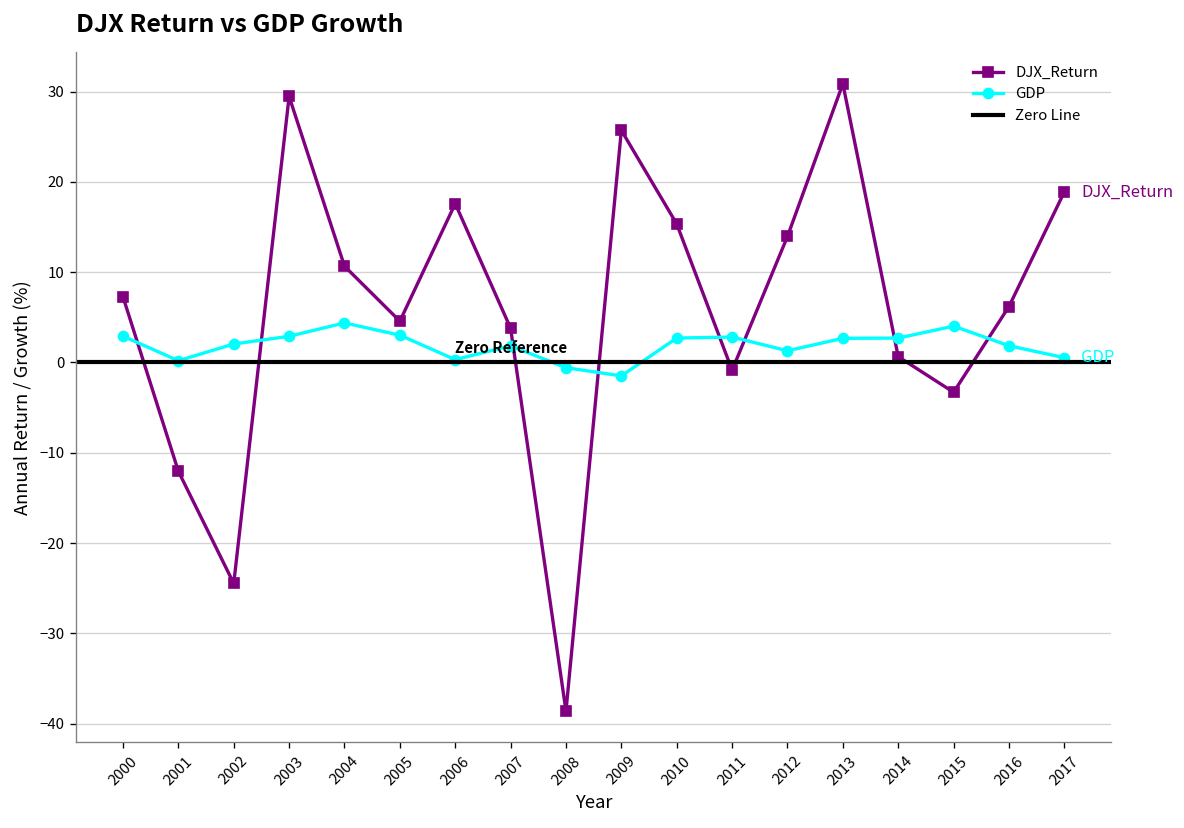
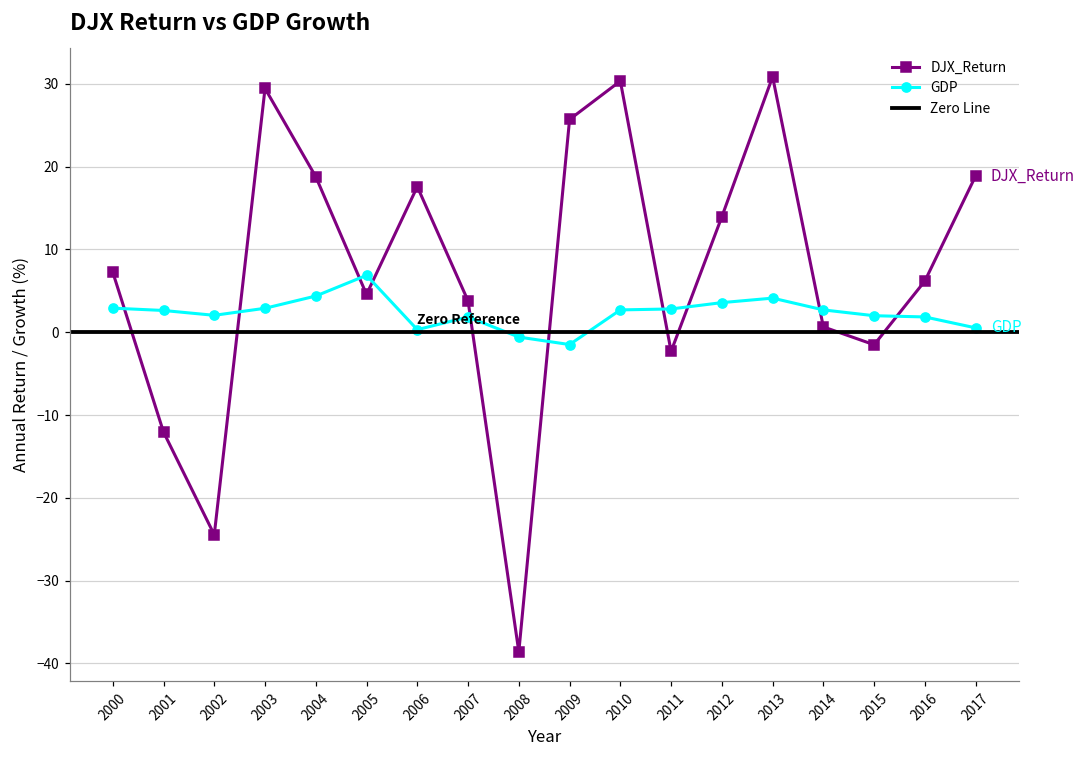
GDP, 2001: 0 -> 3
DJX_Return, 2004: 11 -> 19
GDP, 2005: 3 -> 7
DJX_Return, 2010: 15 -> 30
DJX_Return, 2011: -1 -> -2
GDP, 2012: 1 -> 4
GDP, 2013: 3 -> 4
DJX_Return, 2015: -3 -> -2
GDP, 2015: 4 -> 2
